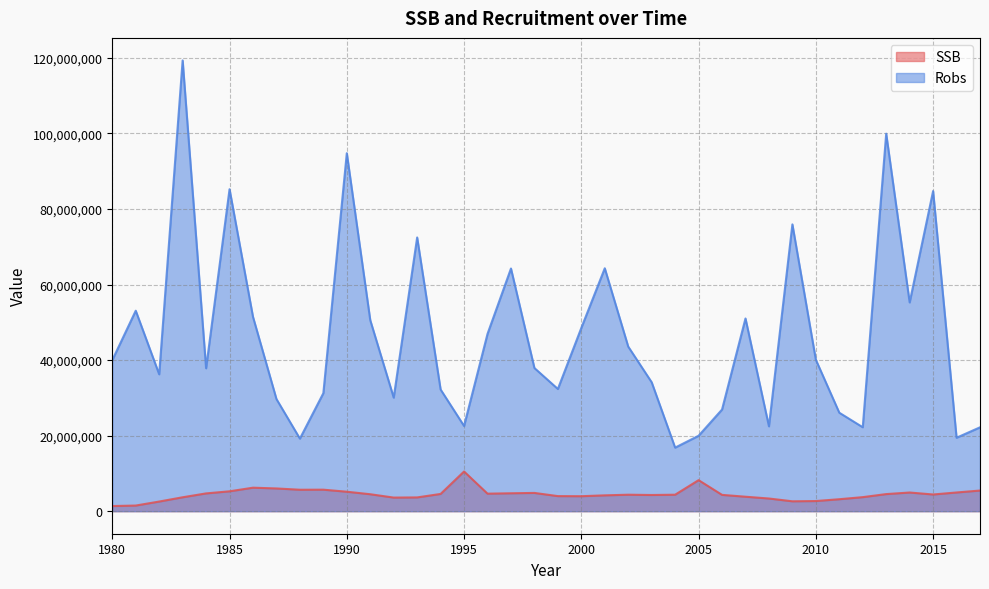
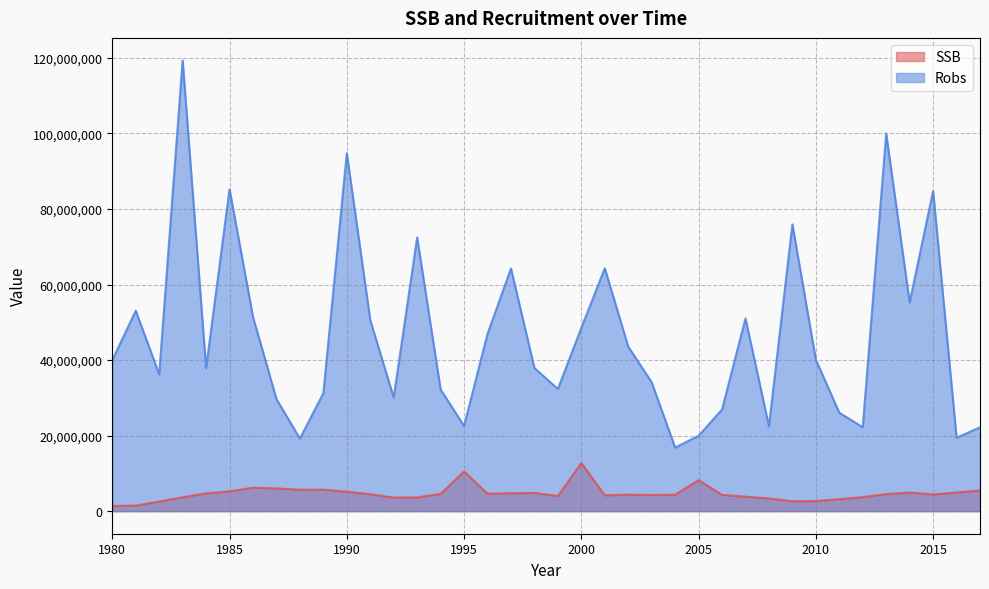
SSB, 2000: 4,000,000 -> 13,000,000
